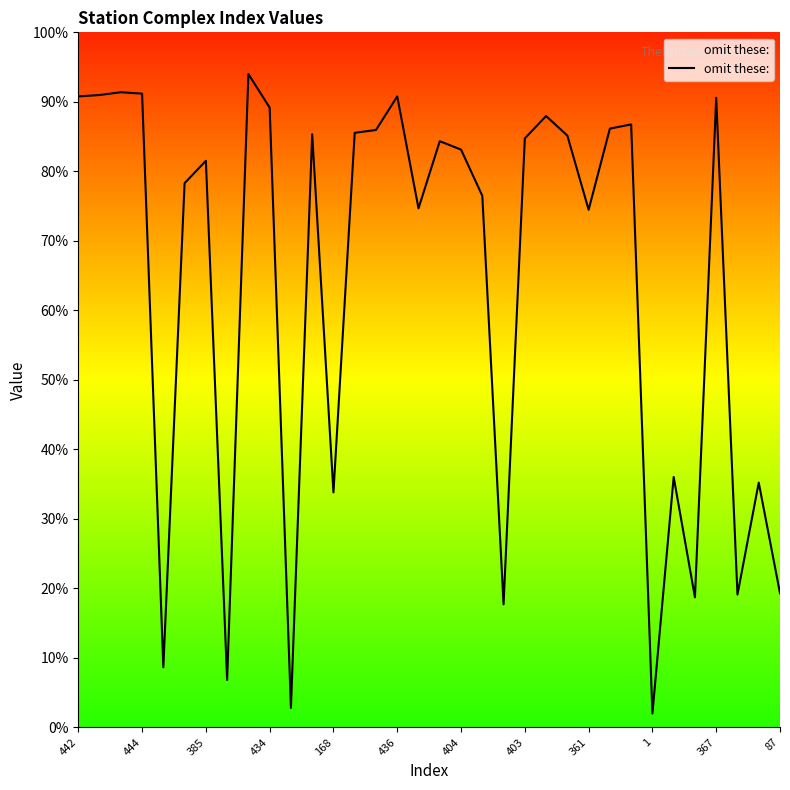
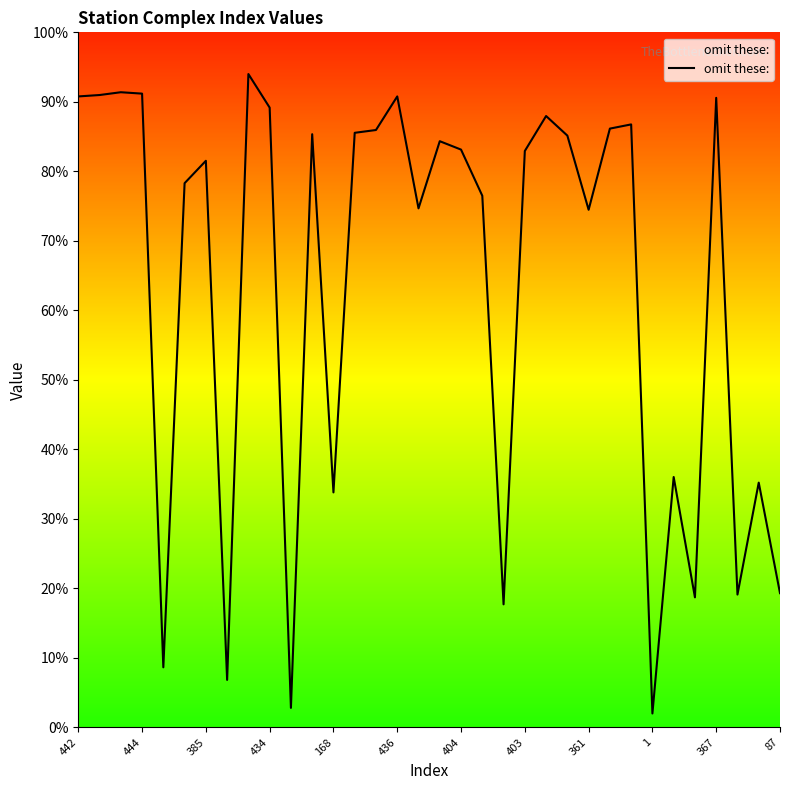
403: 85% -> 83%
